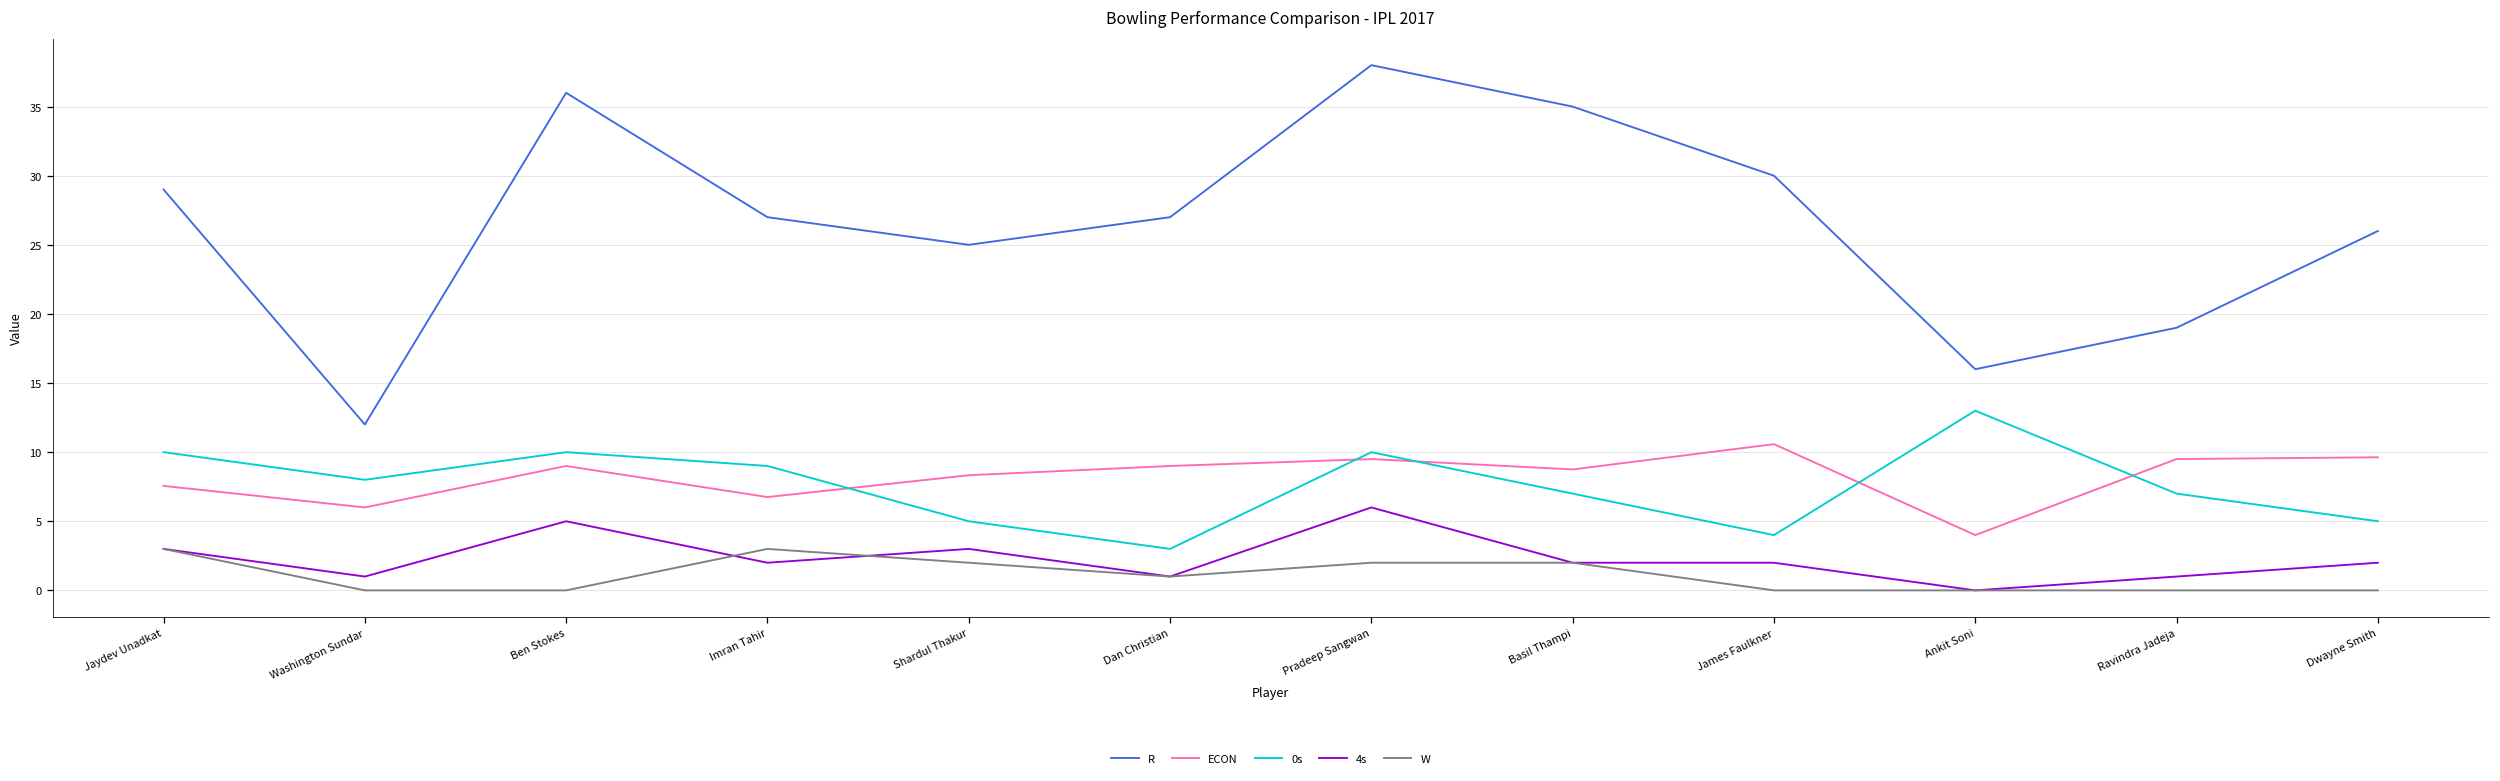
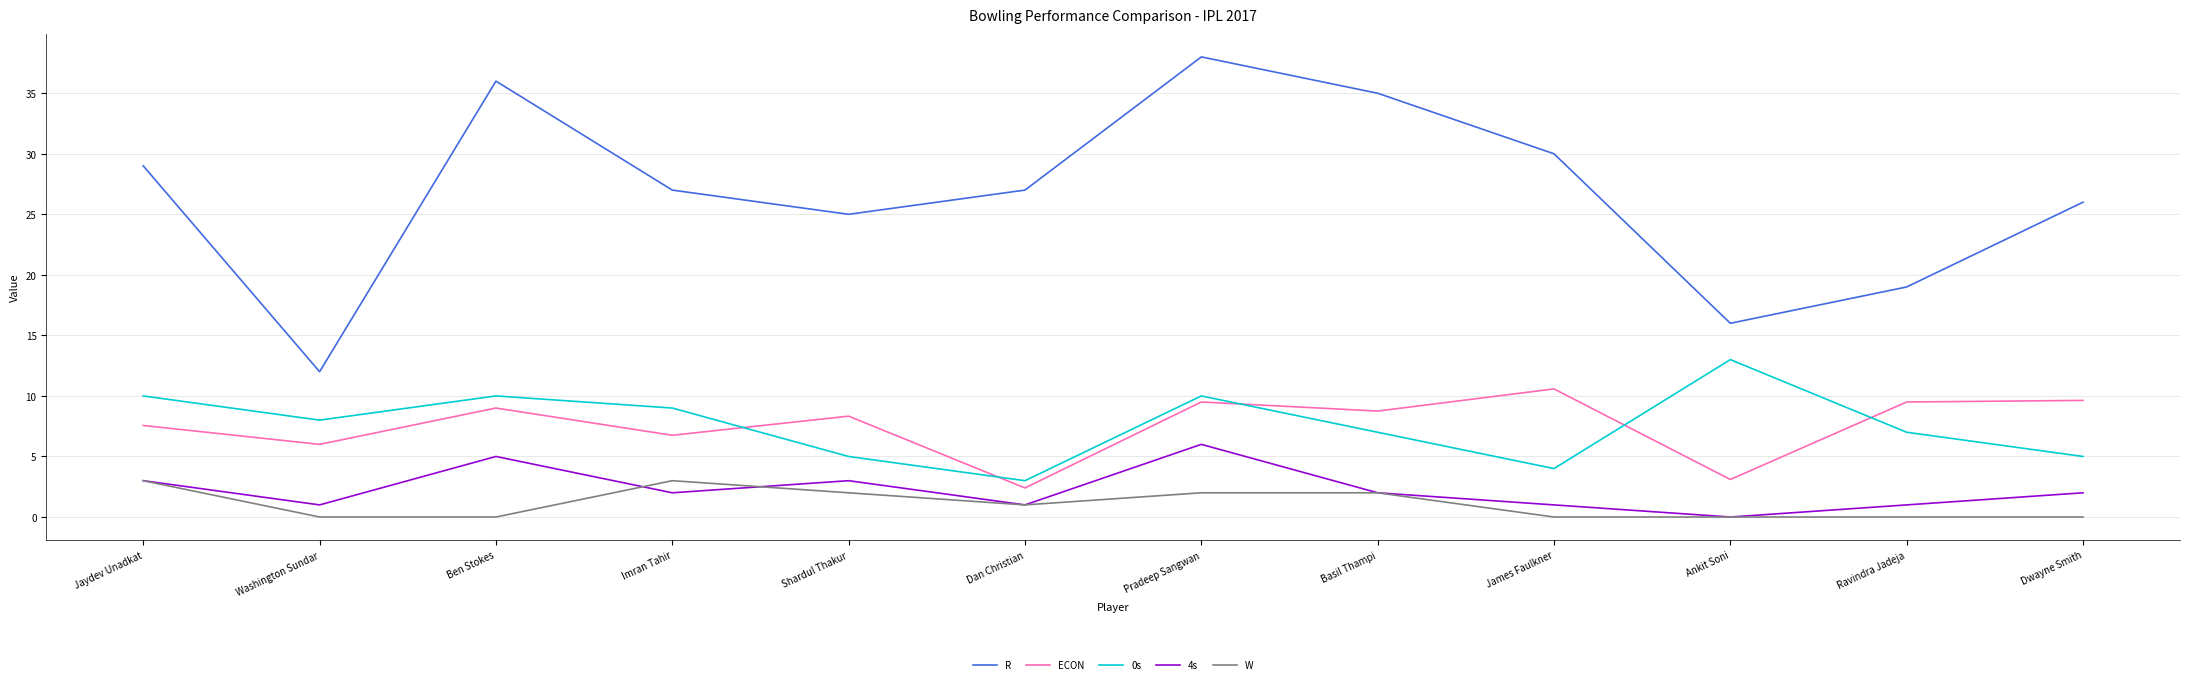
ECON, Dan Christian: 9.0 -> 2.4
4s, James Faulkner: 2 -> 1
ECON, Ankit Soni: 4.0 -> 3.1
